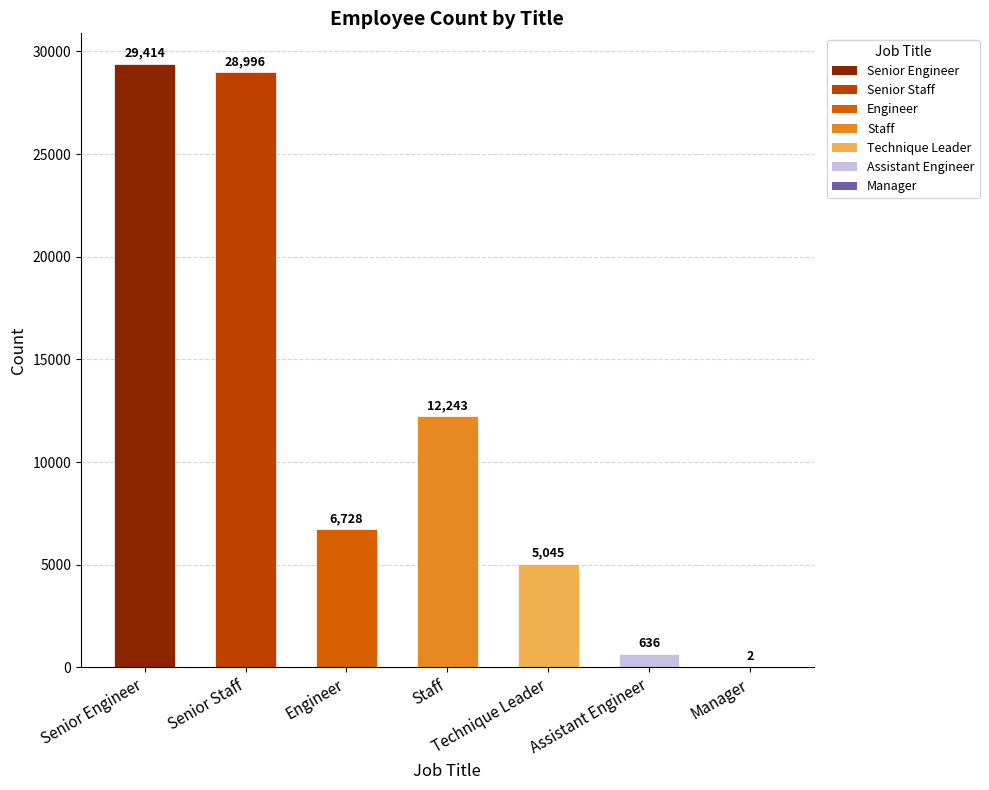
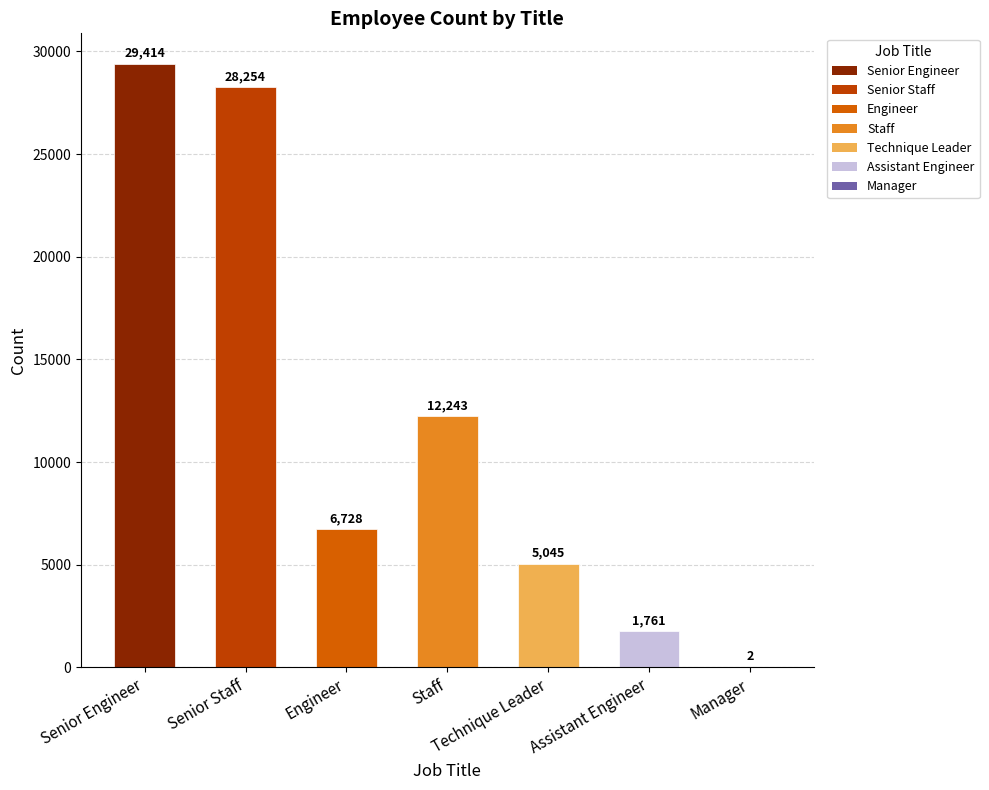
Senior Staff: 28,996 -> 28,254
Assistant Engineer: 636 -> 1,761
